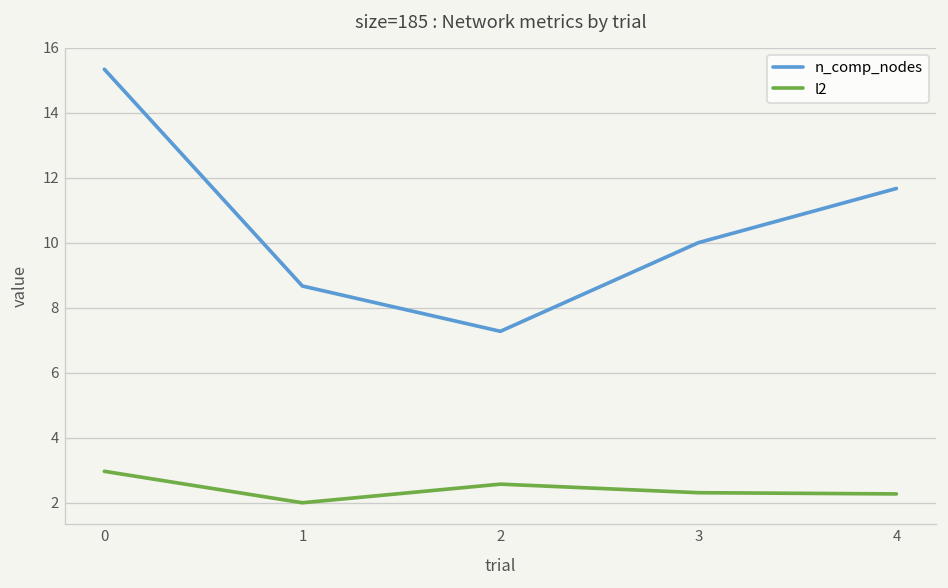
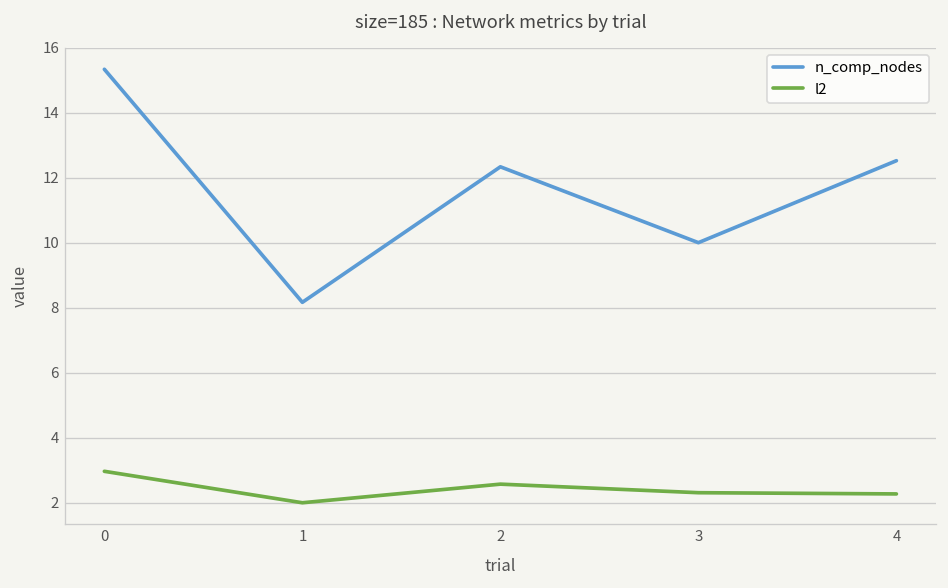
n_comp_nodes, 1: 8.7 -> 8.2
n_comp_nodes, 2: 7.3 -> 12.3
n_comp_nodes, 4: 11.7 -> 12.5
